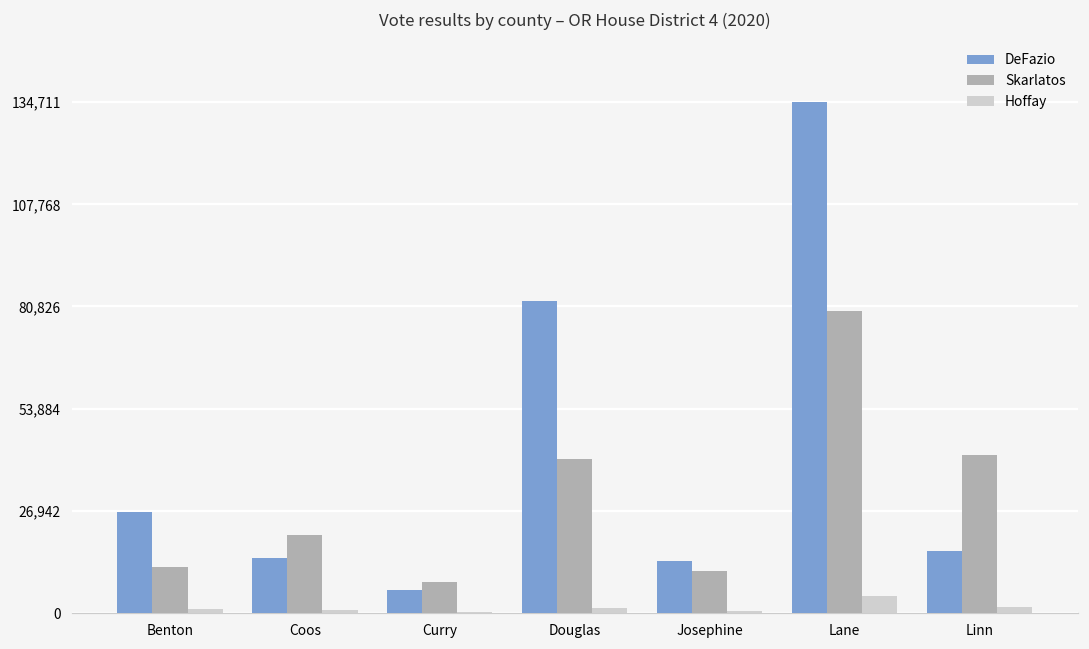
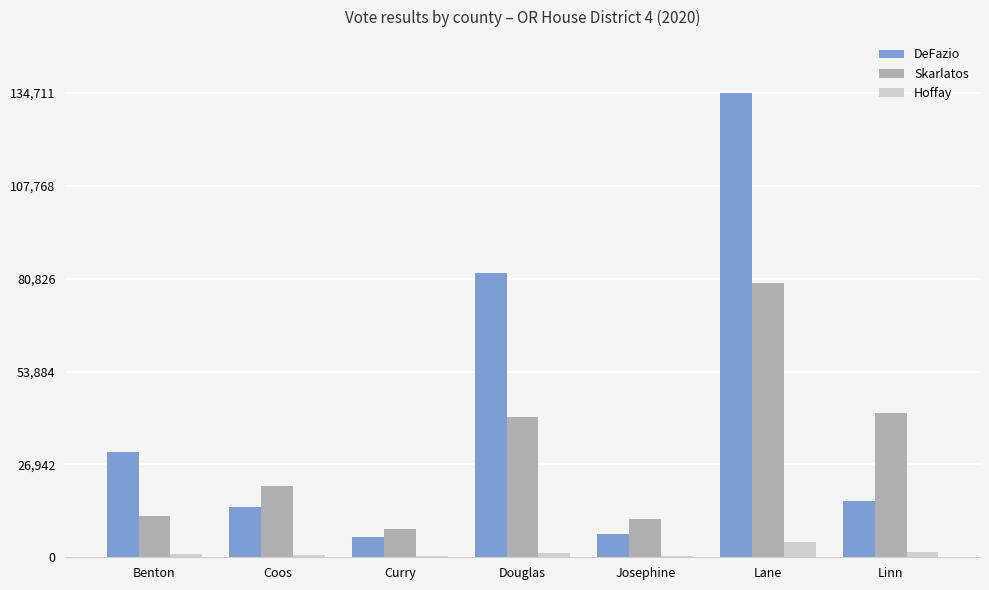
DeFazio, Benton: 27,000 -> 30,000
DeFazio, Josephine: 14,000 -> 7,000
